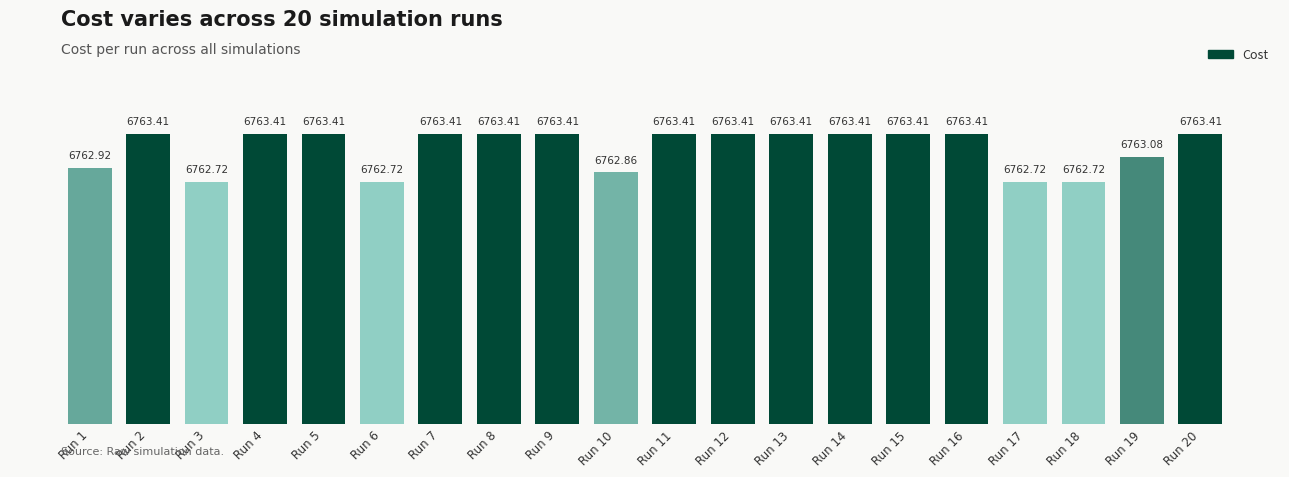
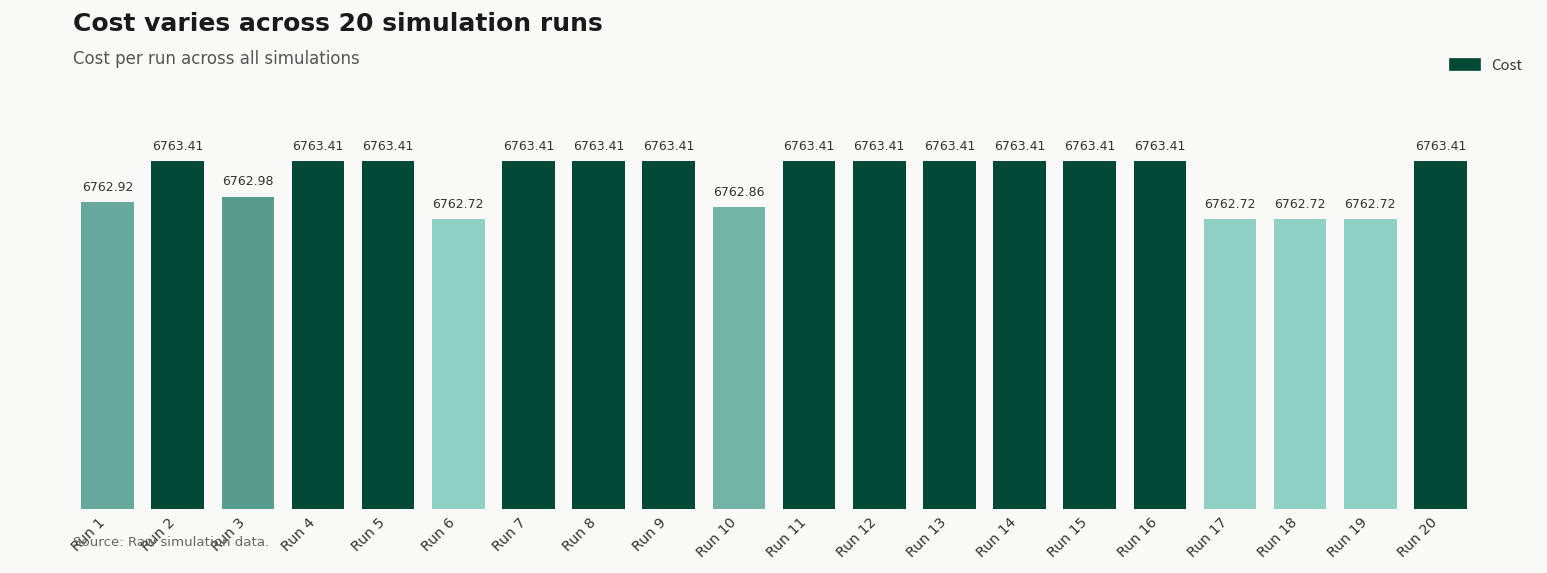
Run 3: 6762.72 -> 6762.98
Run 19: 6763.08 -> 6762.72
